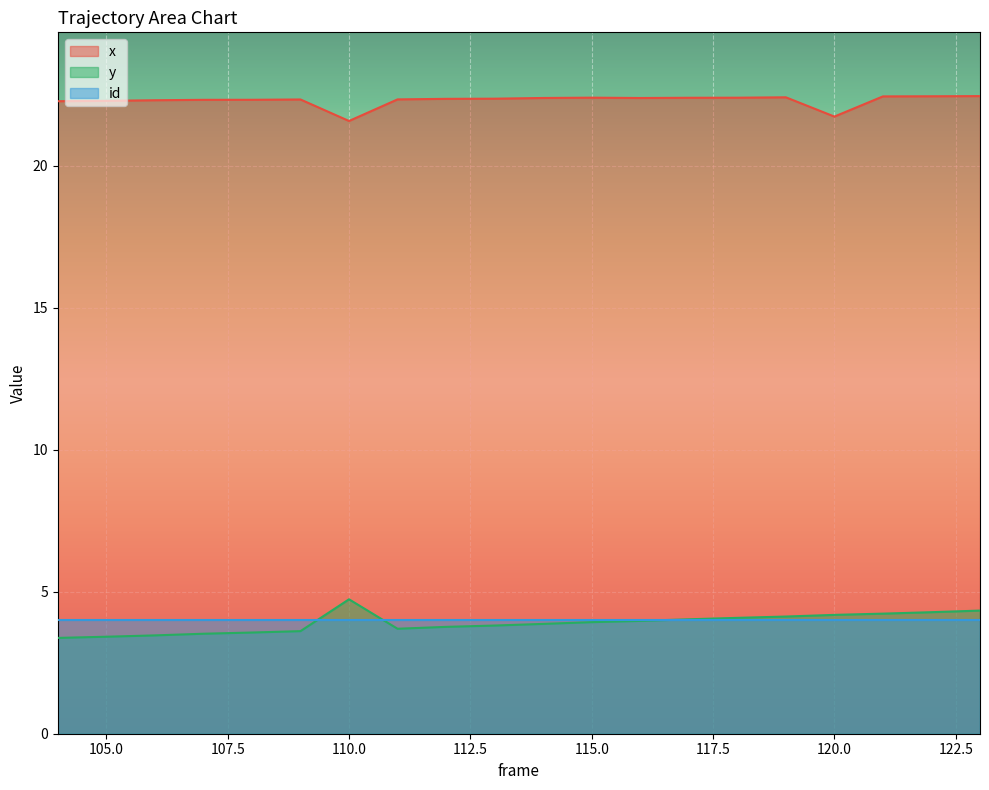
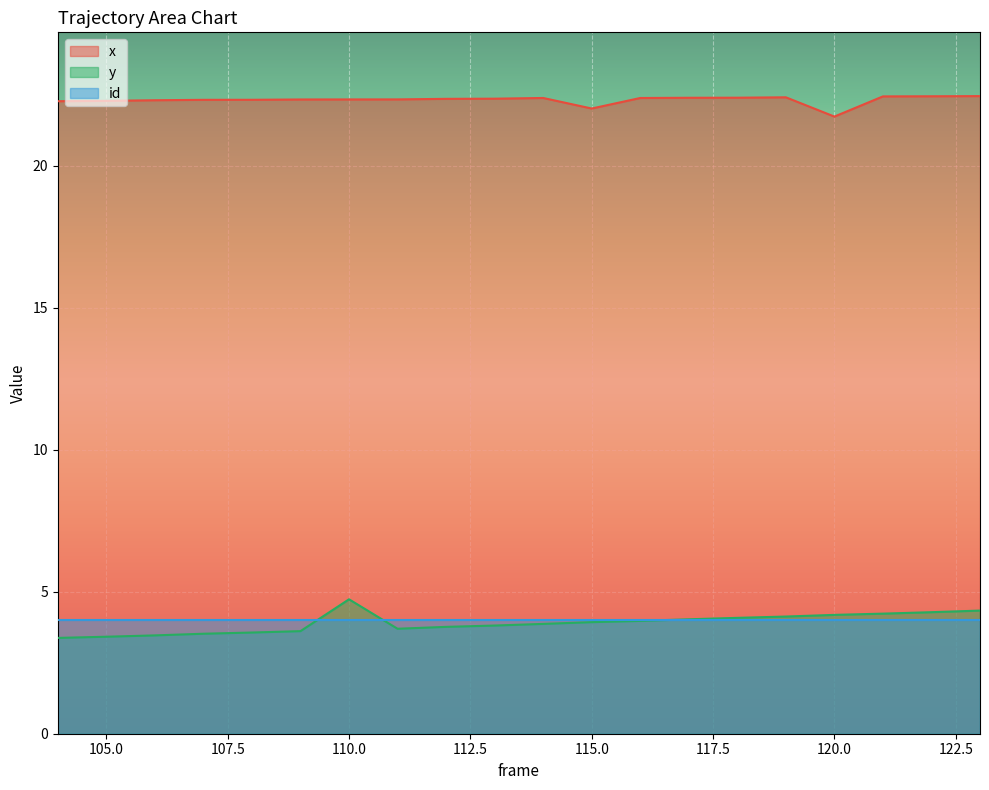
x, 110.0: 21.6 -> 22.3
x, 115.0: 22.4 -> 22.0
